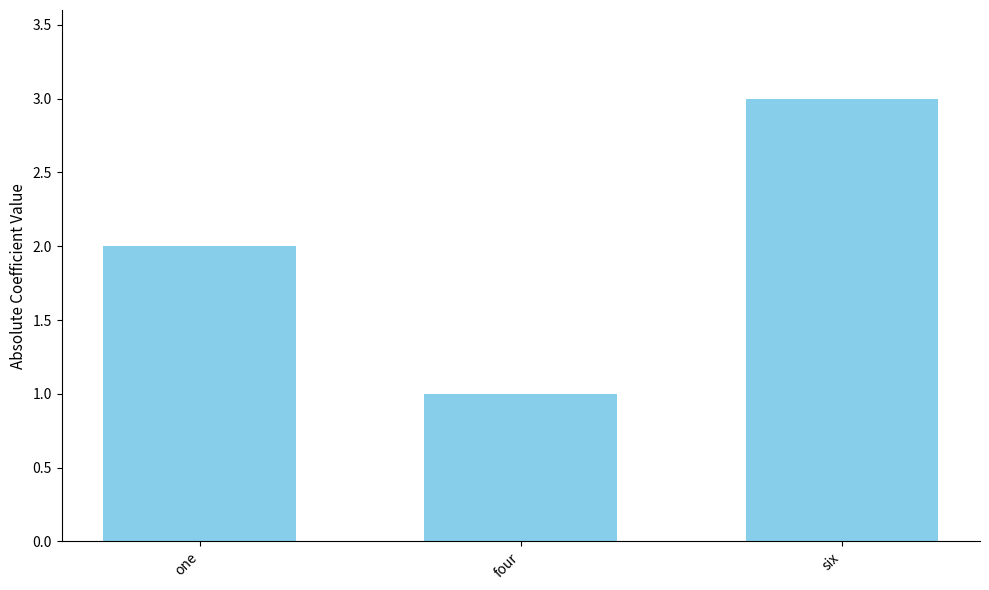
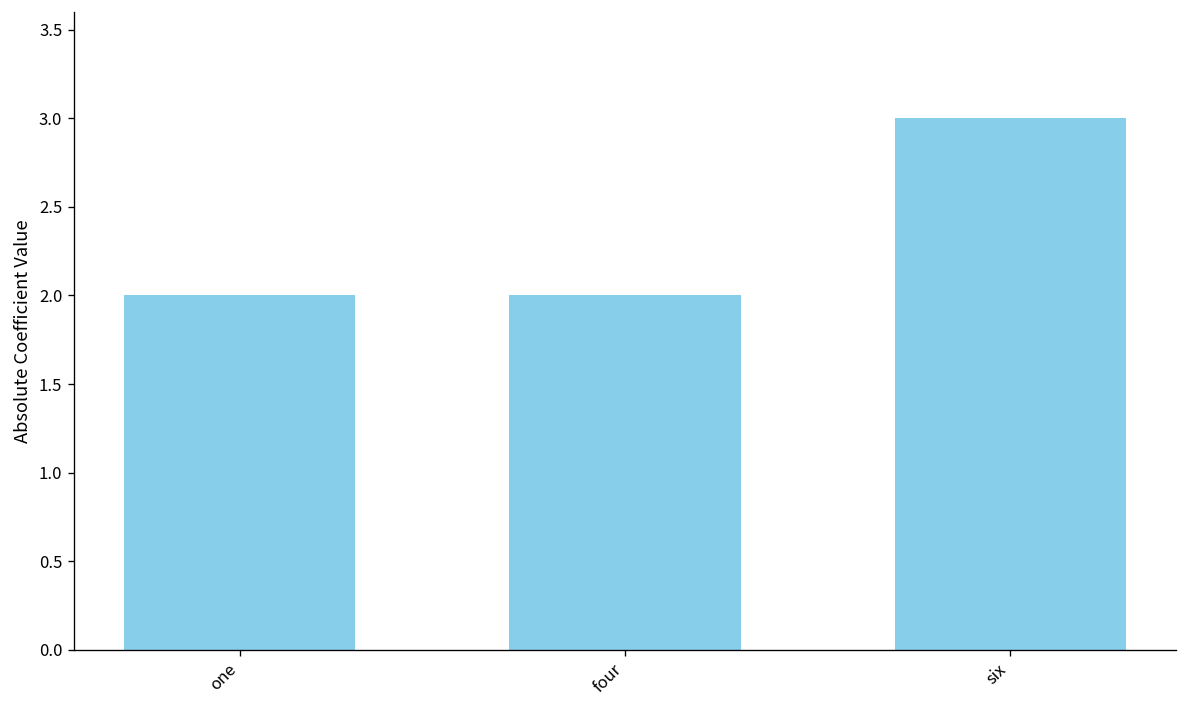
four: 1 -> 2
